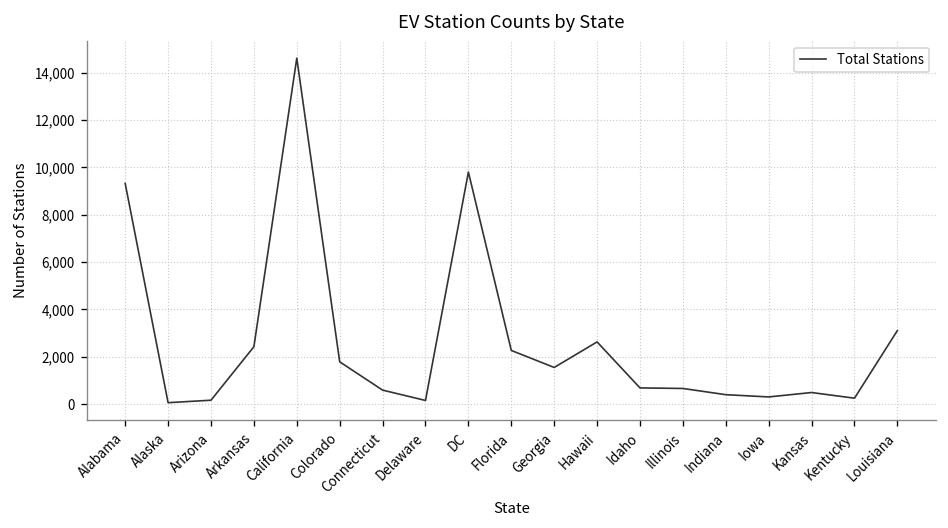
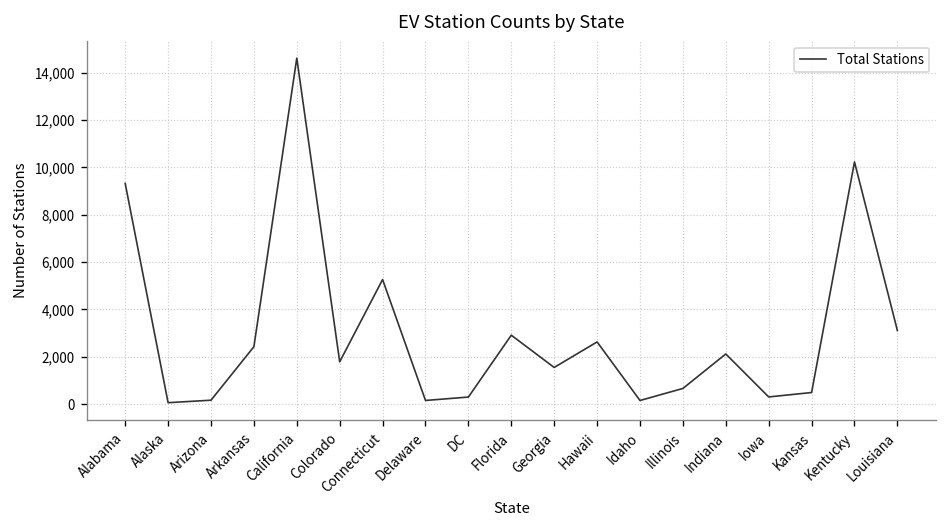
Connecticut: 600 -> 5,300
DC: 9,800 -> 300
Florida: 2,300 -> 2,900
Idaho: 700 -> 200
Indiana: 400 -> 2,100
Kentucky: 300 -> 10,200
